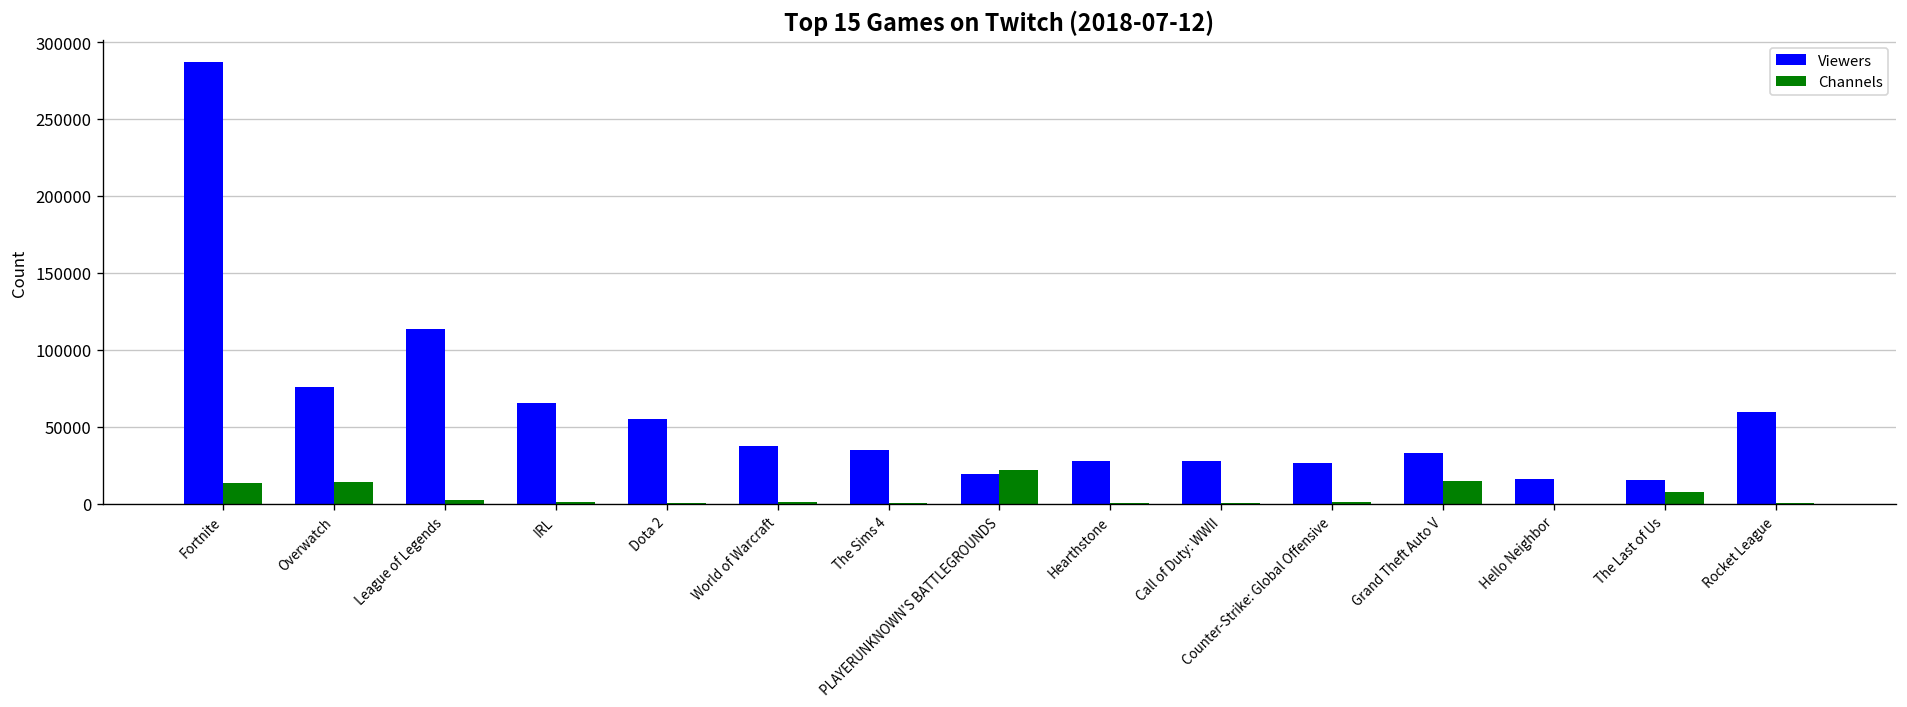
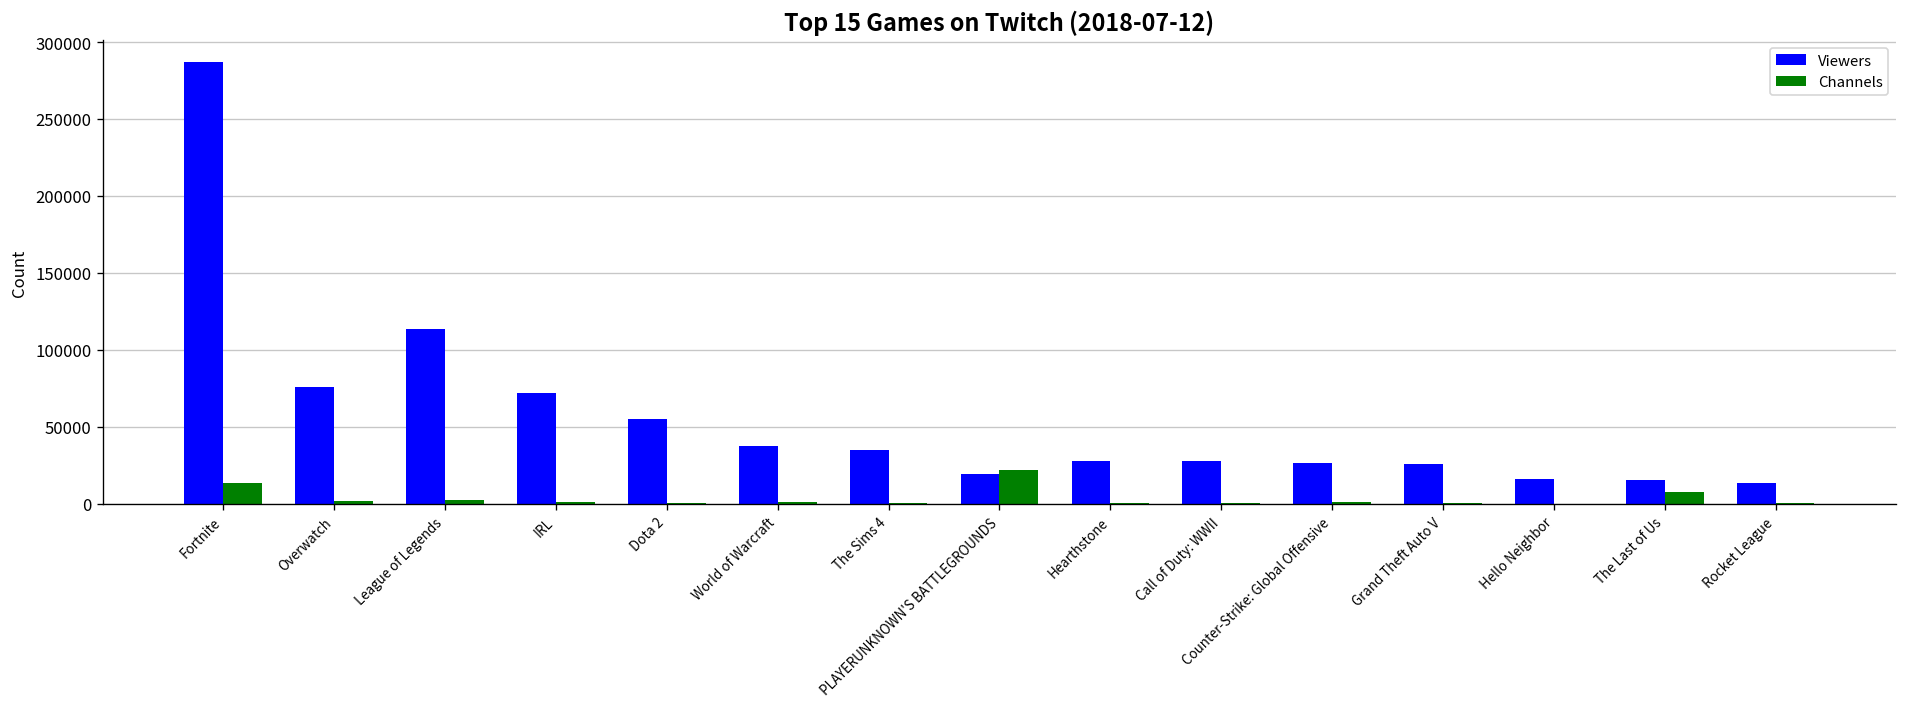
Channels, Overwatch: 14000 -> 2000
Viewers, IRL: 65000 -> 72000
Viewers, Grand Theft Auto V: 33000 -> 26000
Channels, Grand Theft Auto V: 15000 -> 1000
Viewers, Rocket League: 59000 -> 14000
